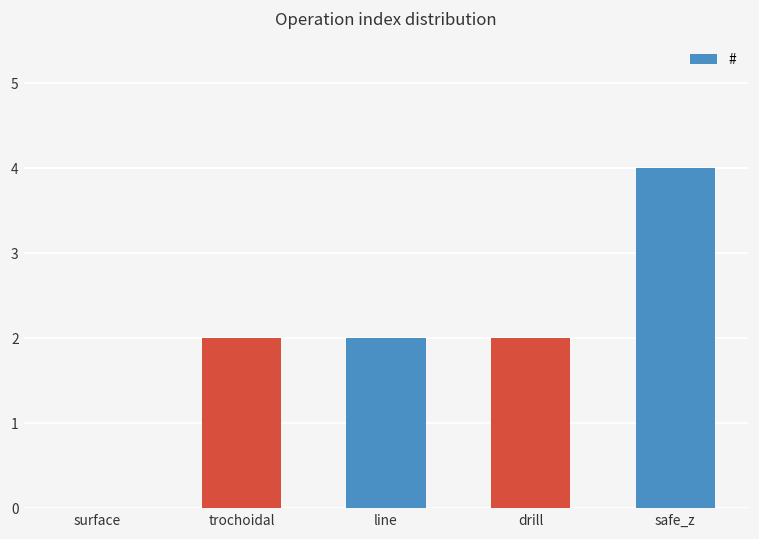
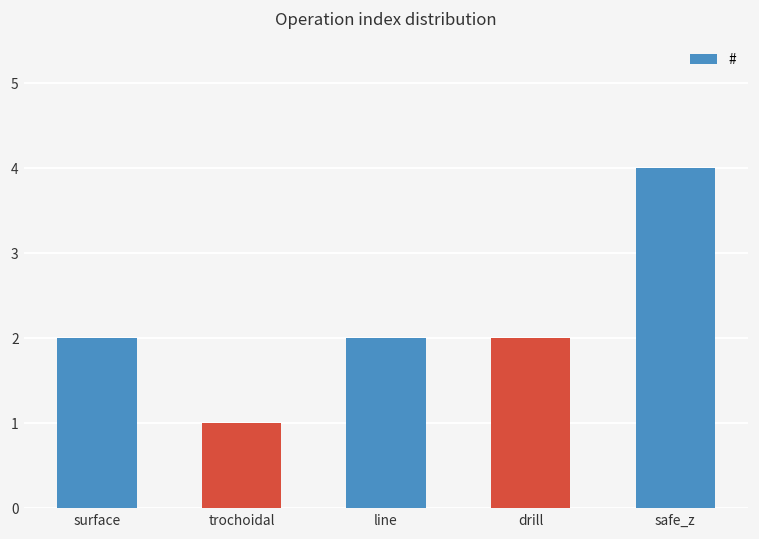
surface: 0 -> 2
trochoidal: 2 -> 1
